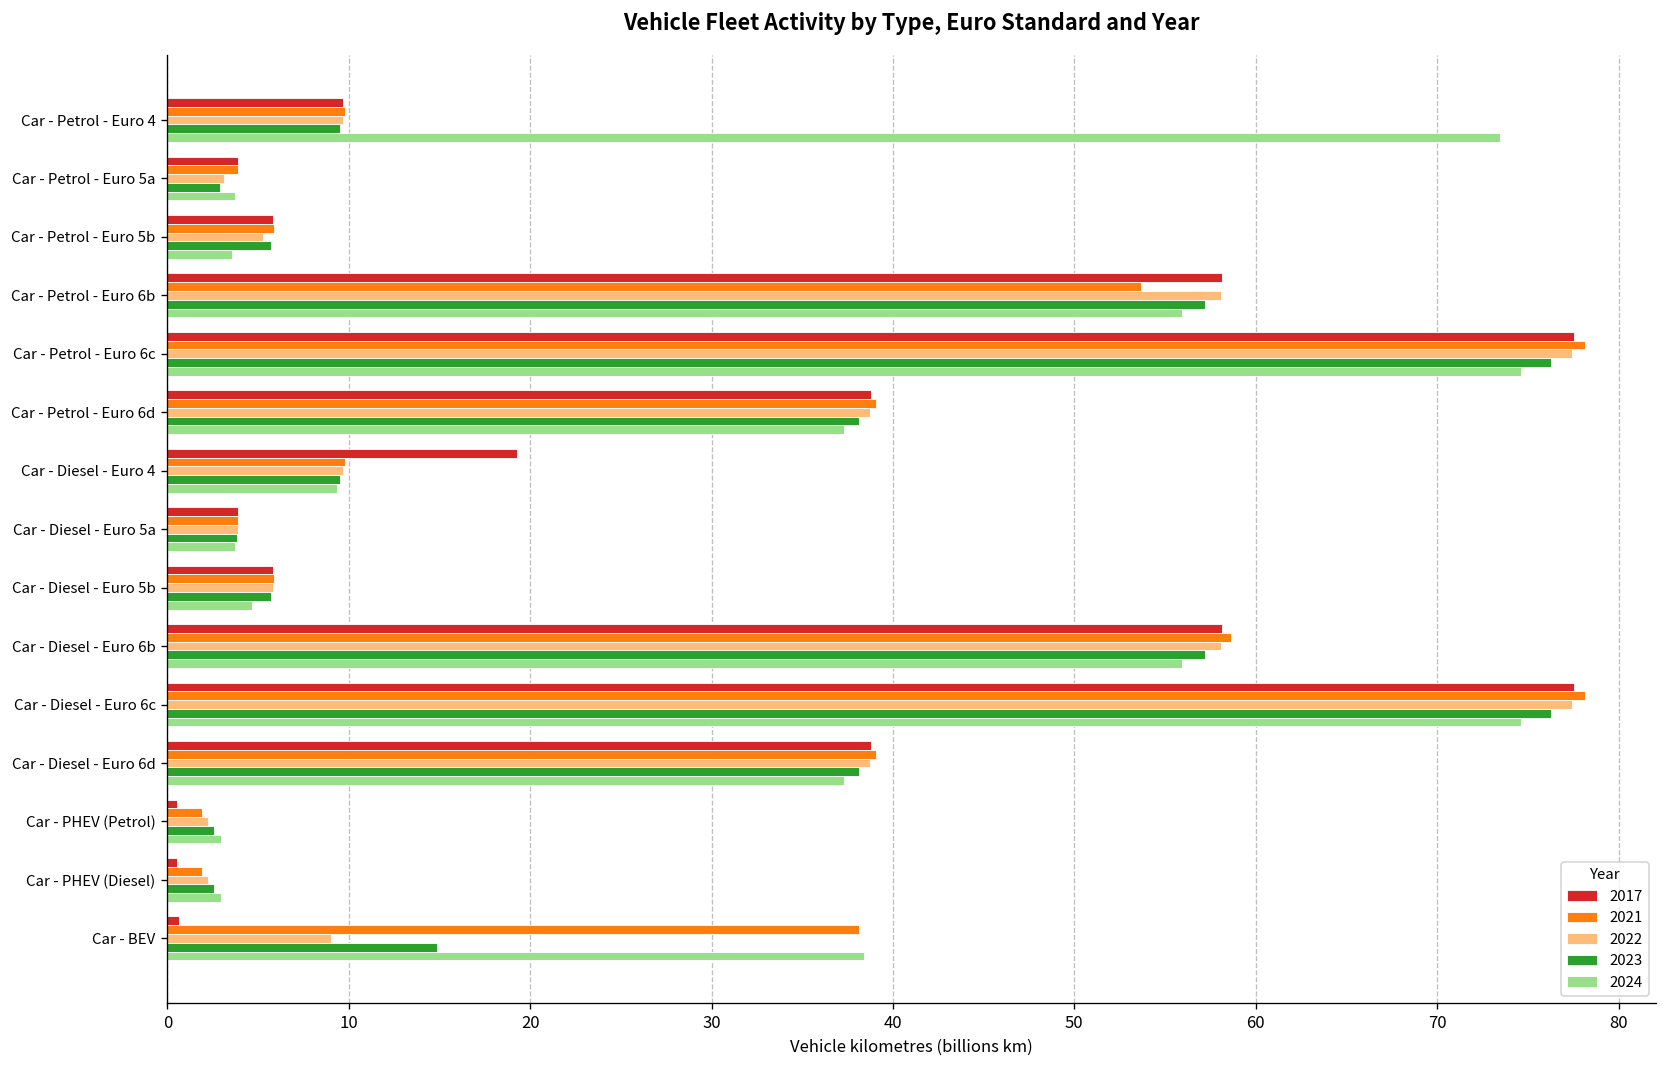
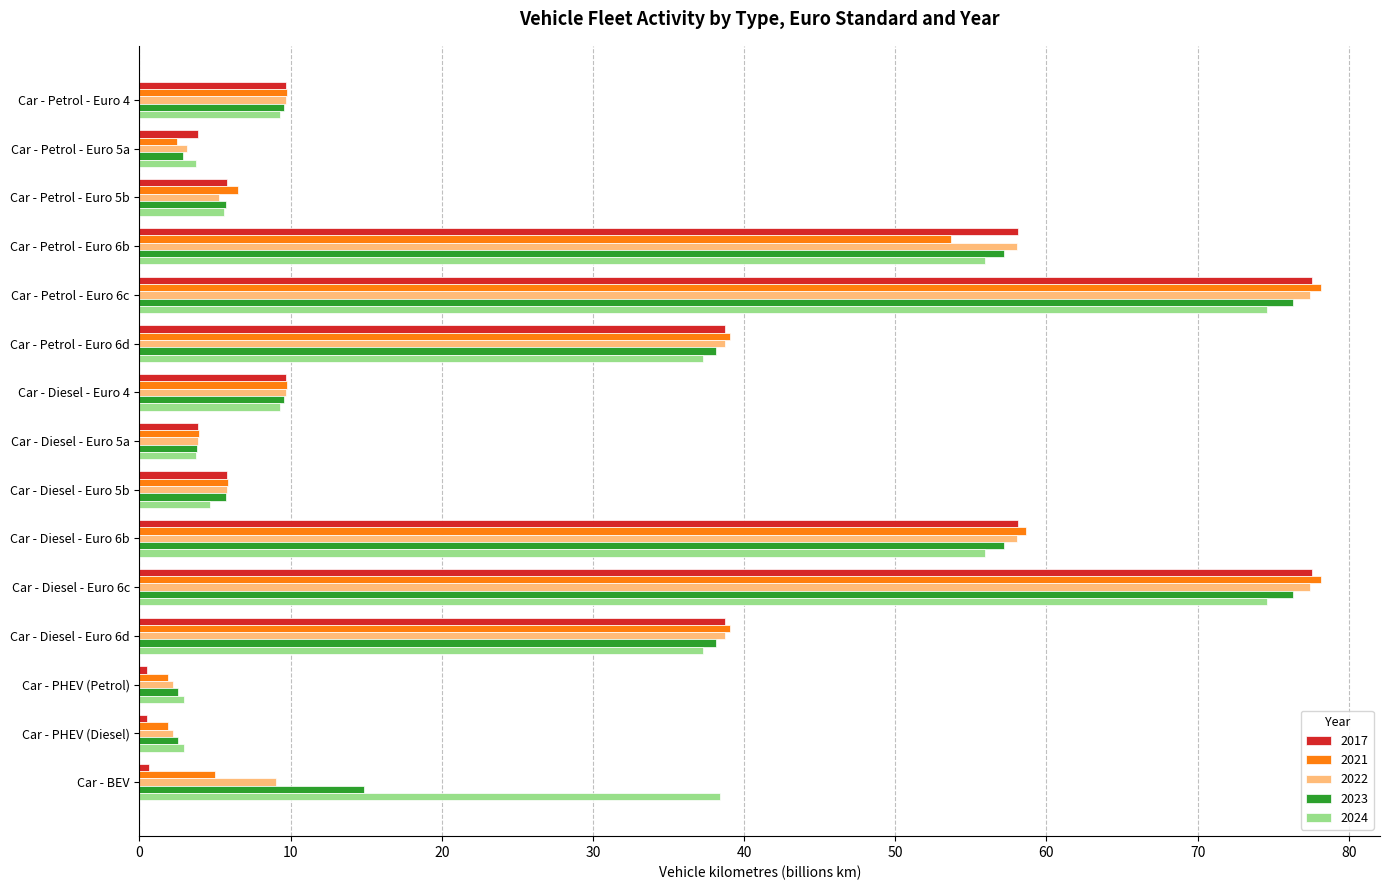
2024, Car - Petrol - Euro 4: 73.5 -> 9.3
2021, Car - Petrol - Euro 5a: 3.9 -> 2.5
2021, Car - Petrol - Euro 5b: 5.9 -> 6.5
2024, Car - Petrol - Euro 5b: 3.6 -> 5.6
2017, Car - Diesel - Euro 4: 19.3 -> 9.7
2021, Car - BEV: 38.1 -> 5.0
